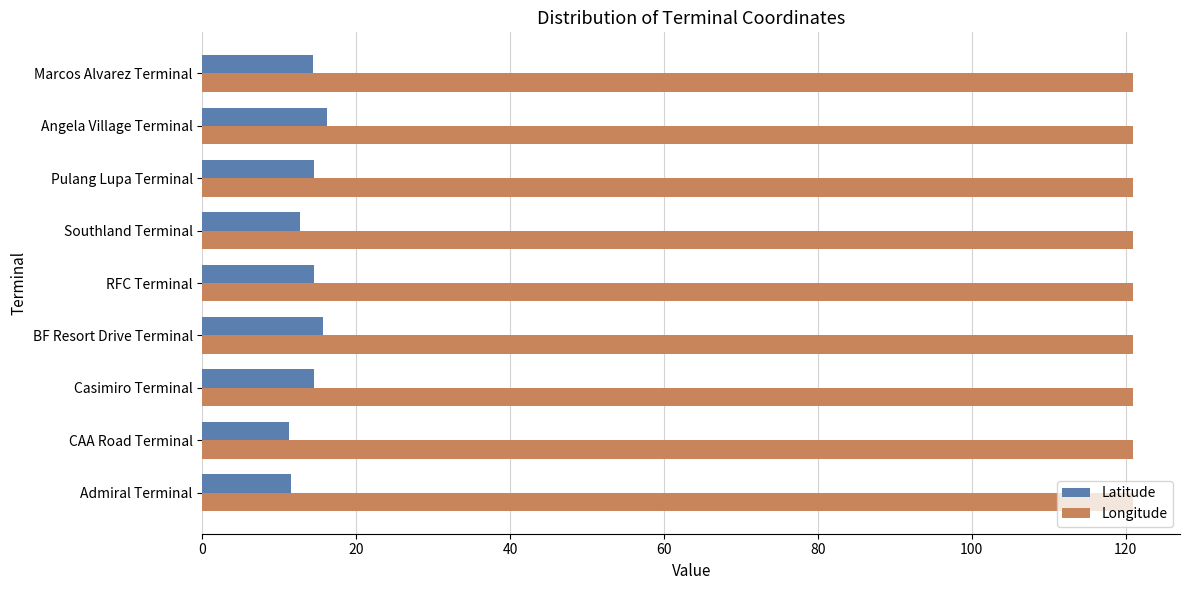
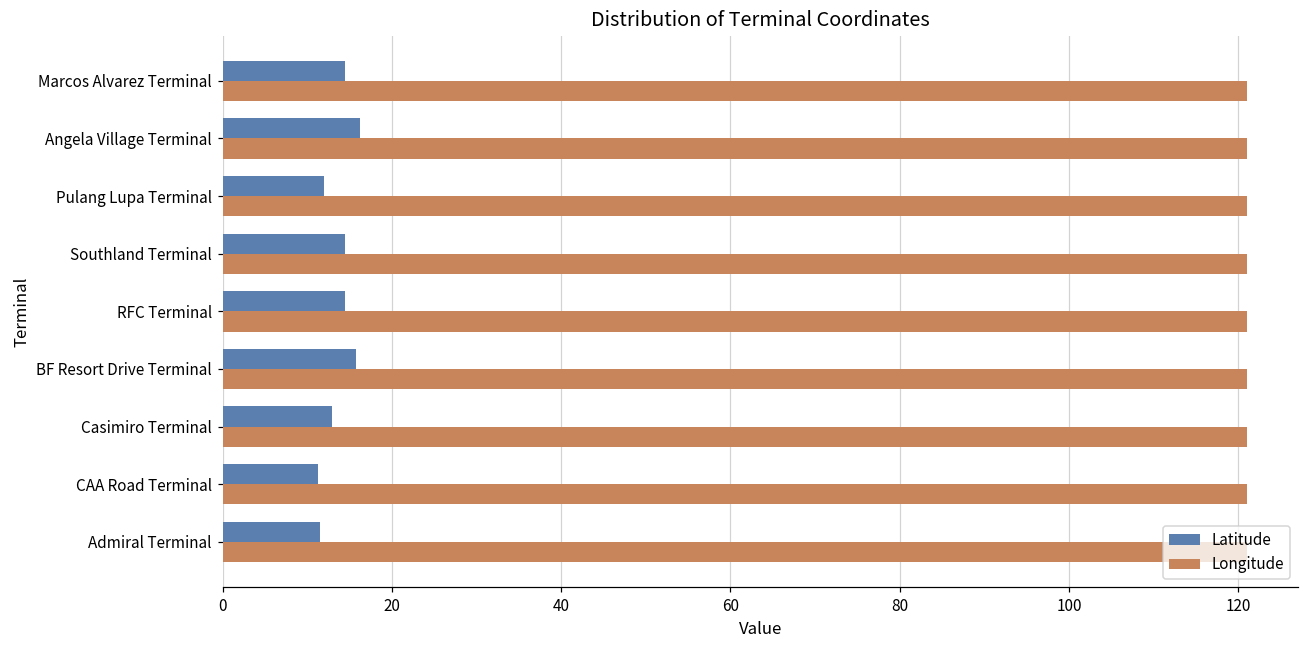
Latitude, Pulang Lupa Terminal: 14 -> 12
Latitude, Southland Terminal: 13 -> 14
Latitude, Casimiro Terminal: 14 -> 13
